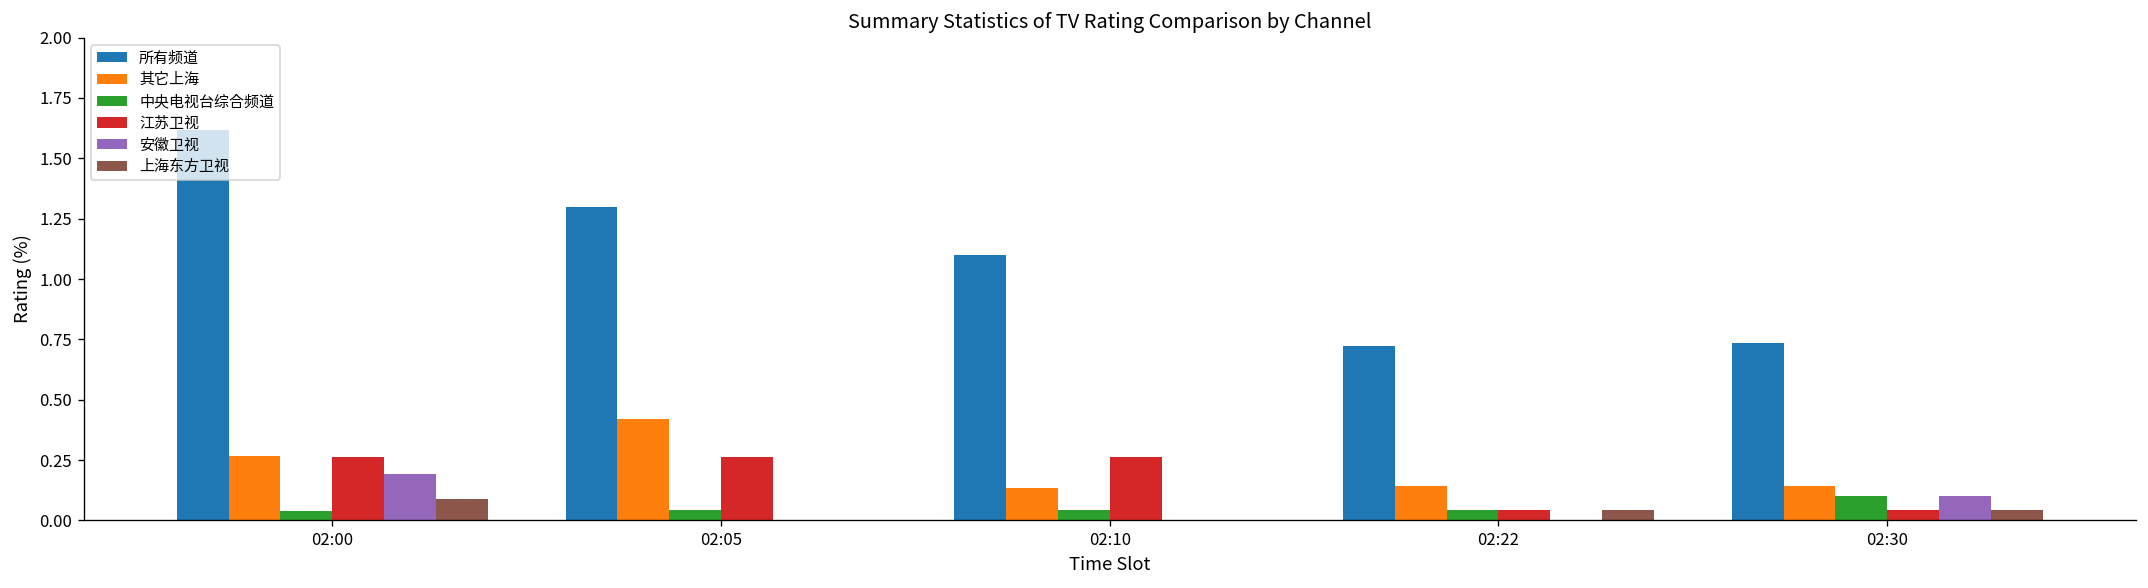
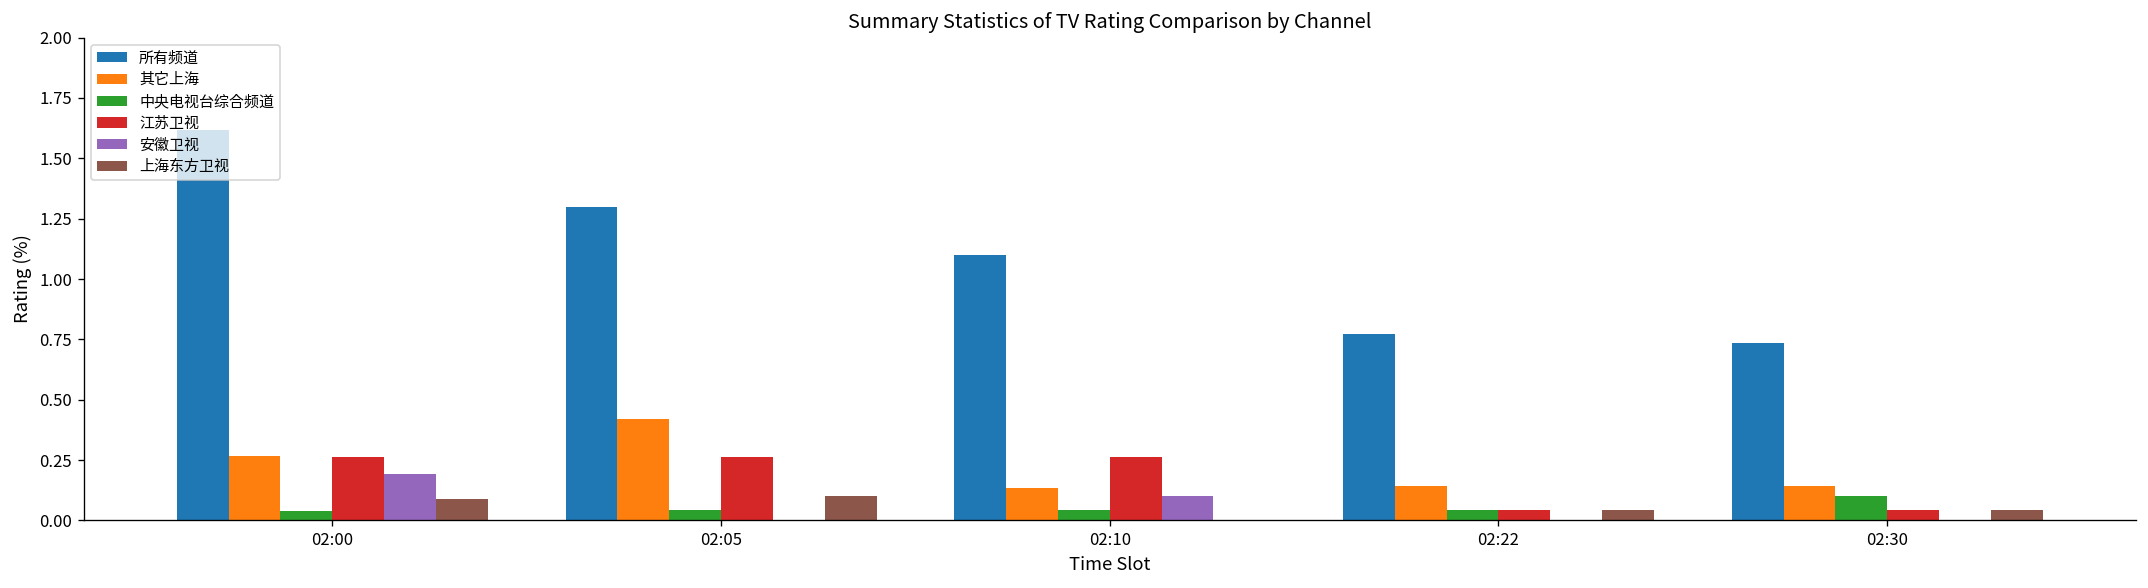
上海东方卫视, 02:05: 0.0 -> 0.1
安徽卫视, 02:10: 0.0 -> 0.1
所有频道, 02:22: 0.72 -> 0.77
安徽卫视, 02:30: 0.1 -> 0.0
